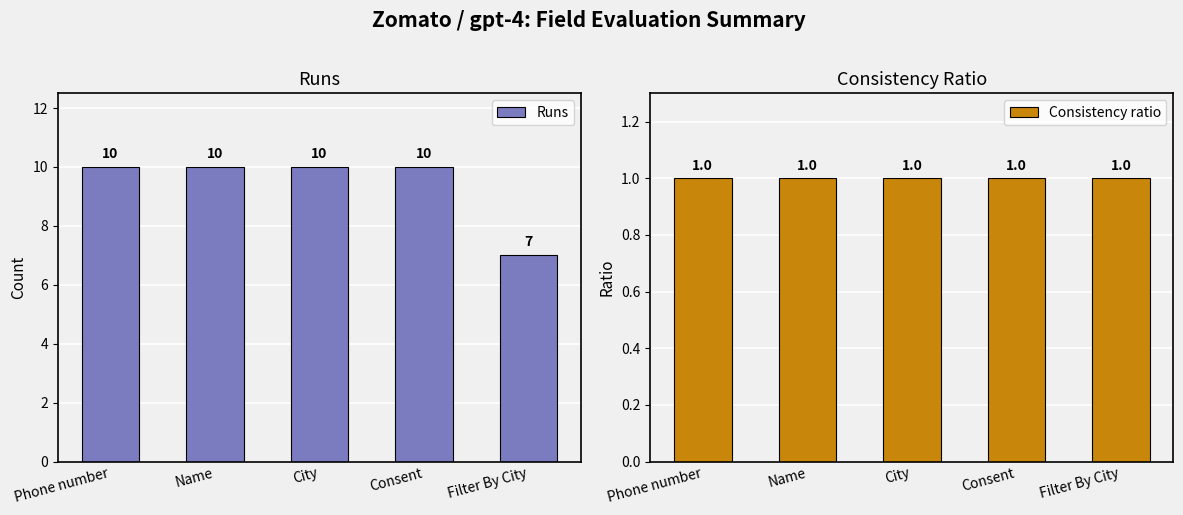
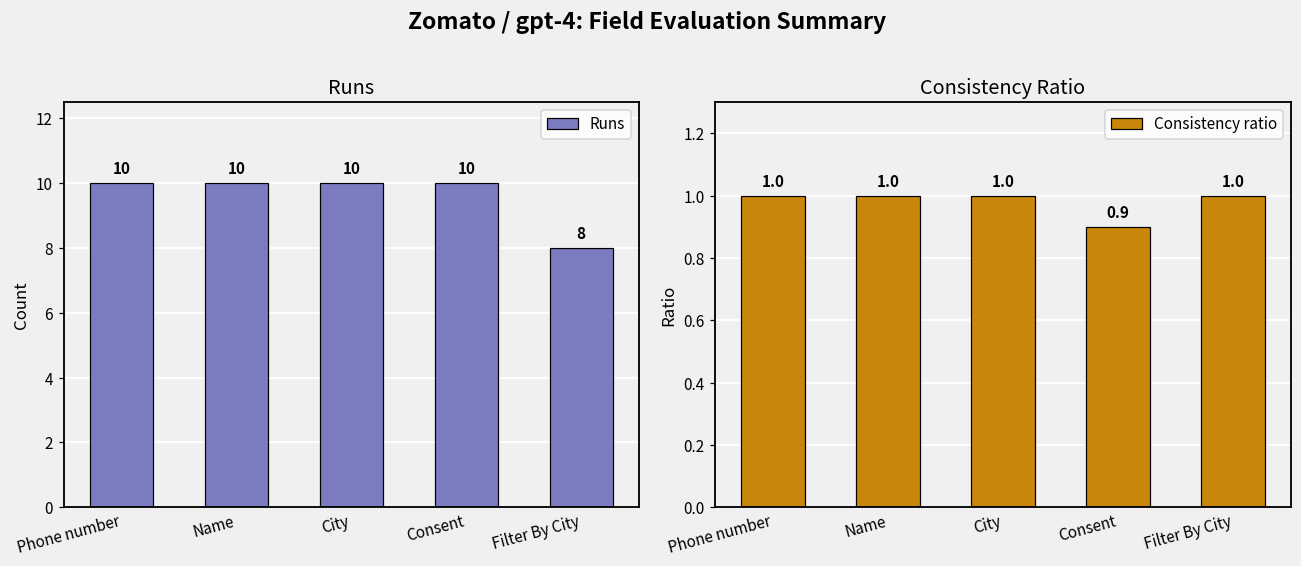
Runs, Filter By City: 7 -> 8
Consistency Ratio, Consent: 1.0 -> 0.9
